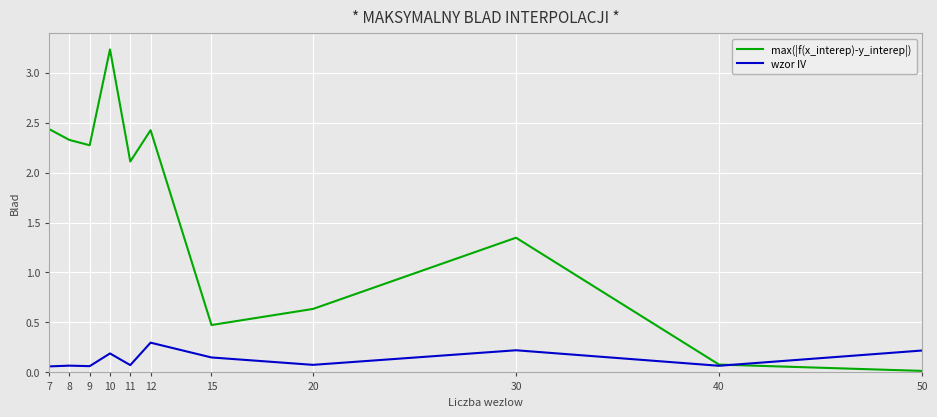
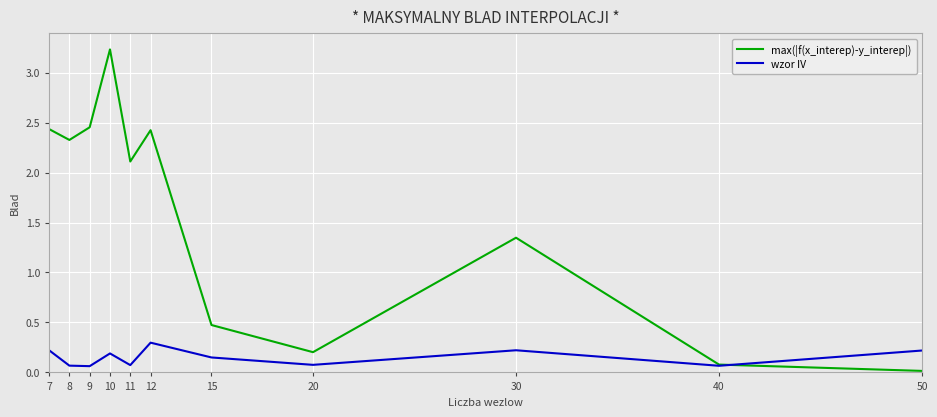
wzor IV, 7: 0.1 -> 0.2
max(|f(x_interep)-y_interep|), 9: 2.3 -> 2.5
max(|f(x_interep)-y_interep|), 20: 0.6 -> 0.2
